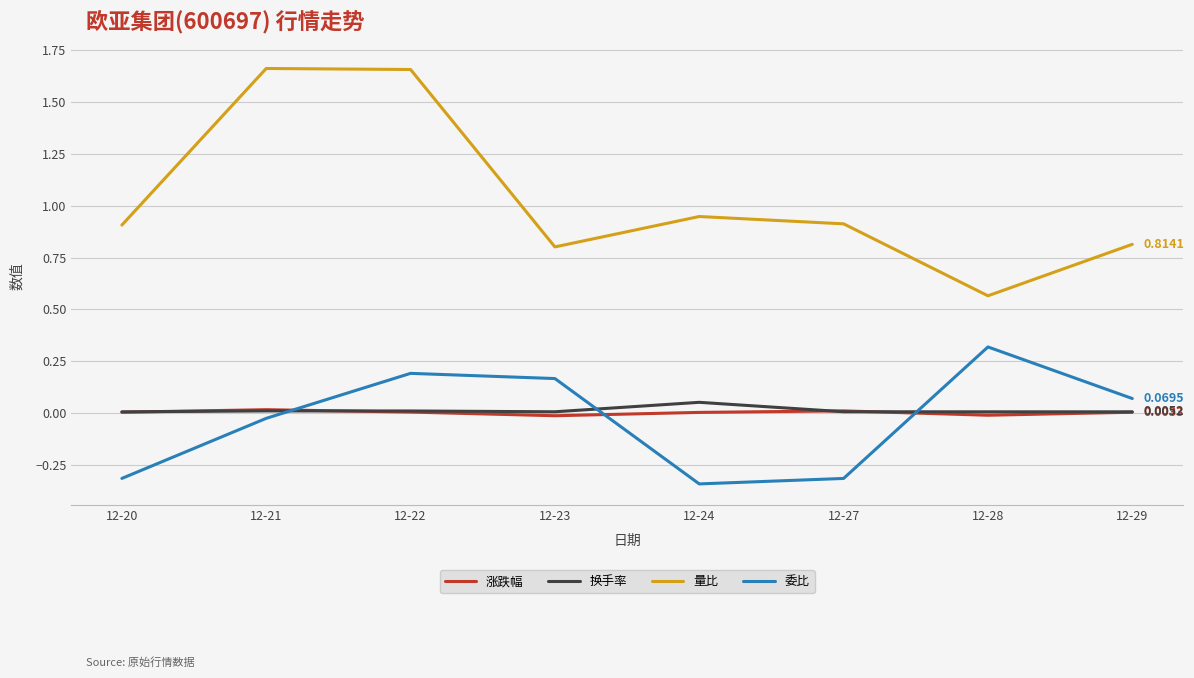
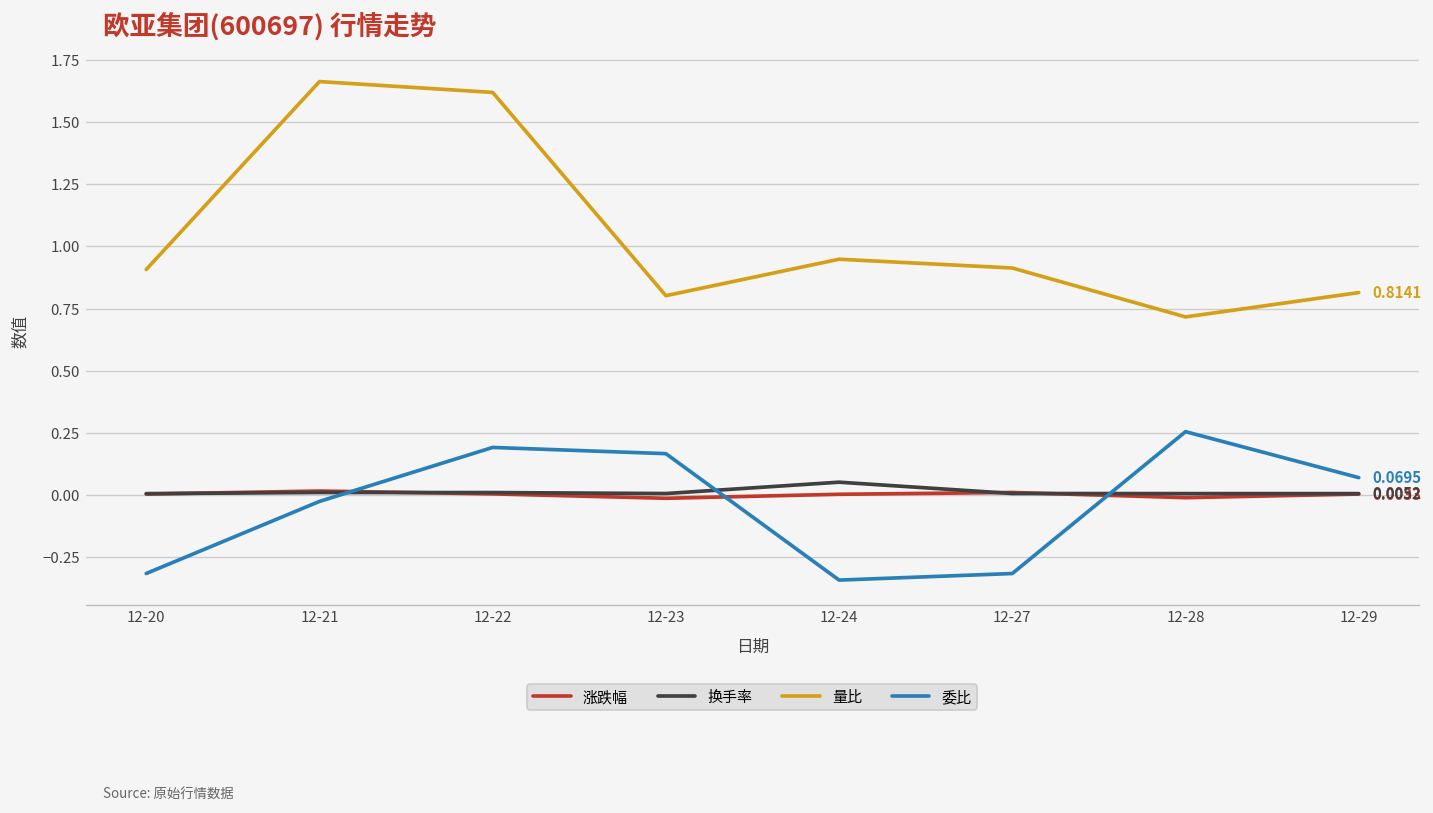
量比, 12-22: 1.66 -> 1.62
量比, 12-28: 0.57 -> 0.72
委比, 12-28: 0.32 -> 0.25
